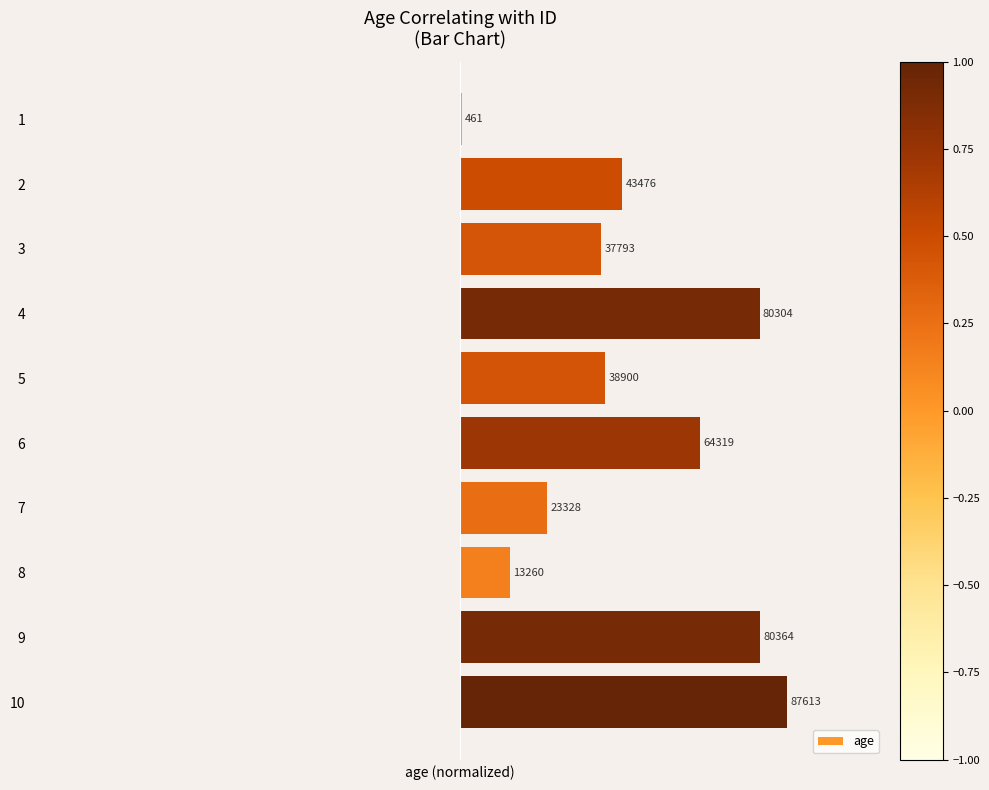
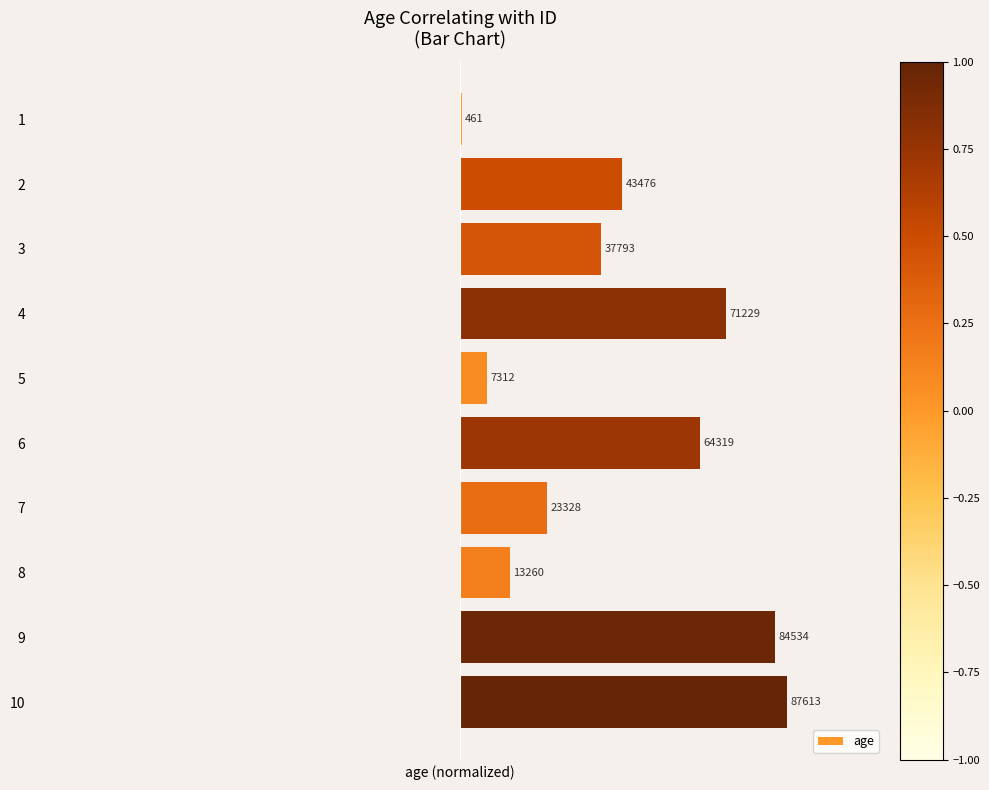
4: 80304 -> 71229
5: 38900 -> 7312
9: 80364 -> 84534
